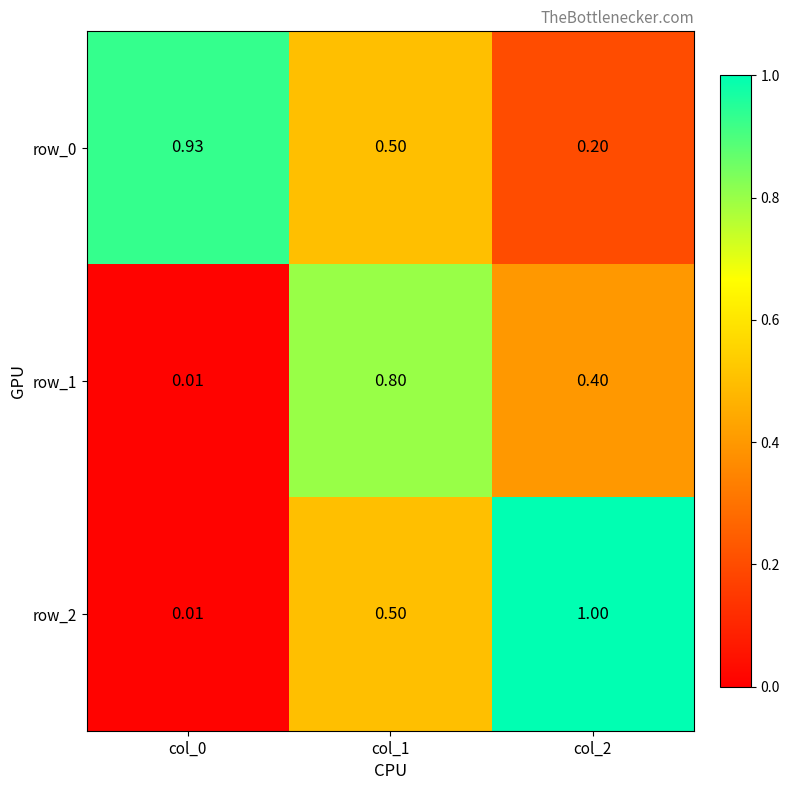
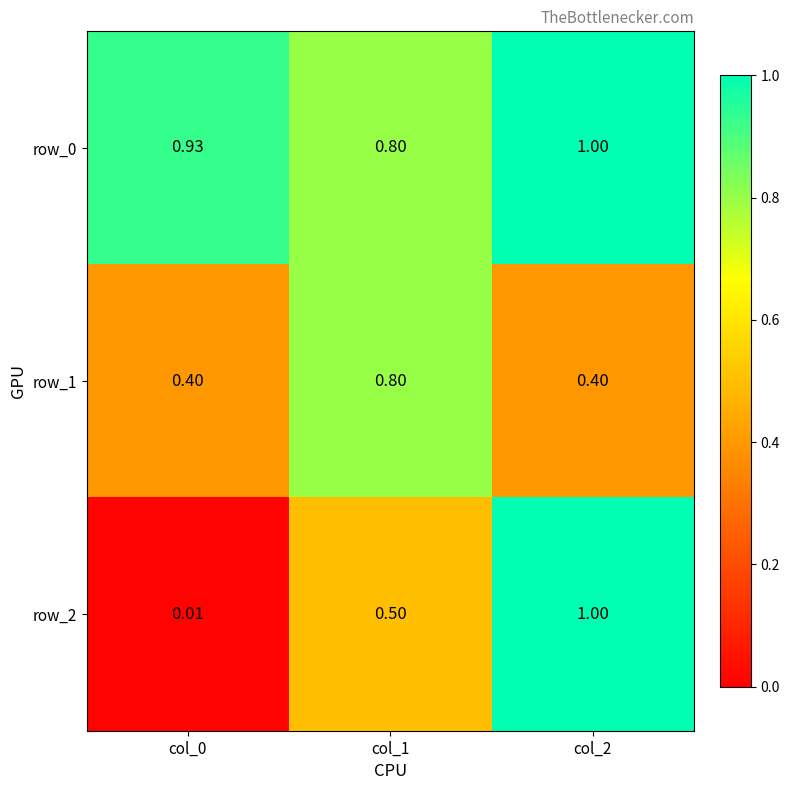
row_0, col_1: 0.50 -> 0.80
row_0, col_2: 0.20 -> 1.00
row_1, col_0: 0.01 -> 0.40
